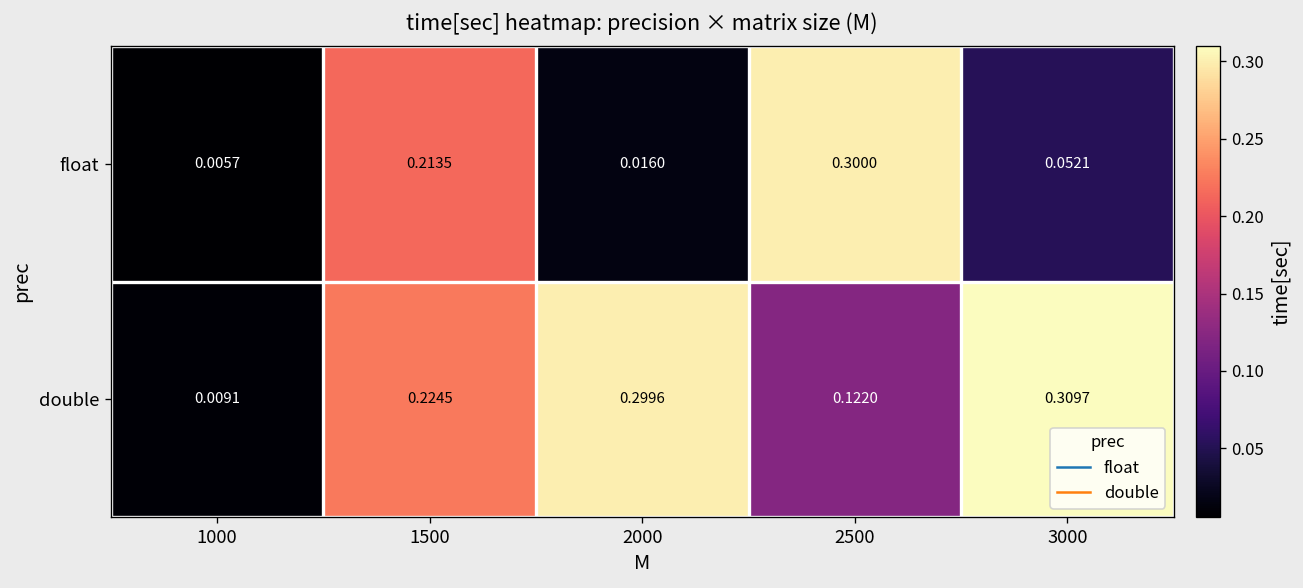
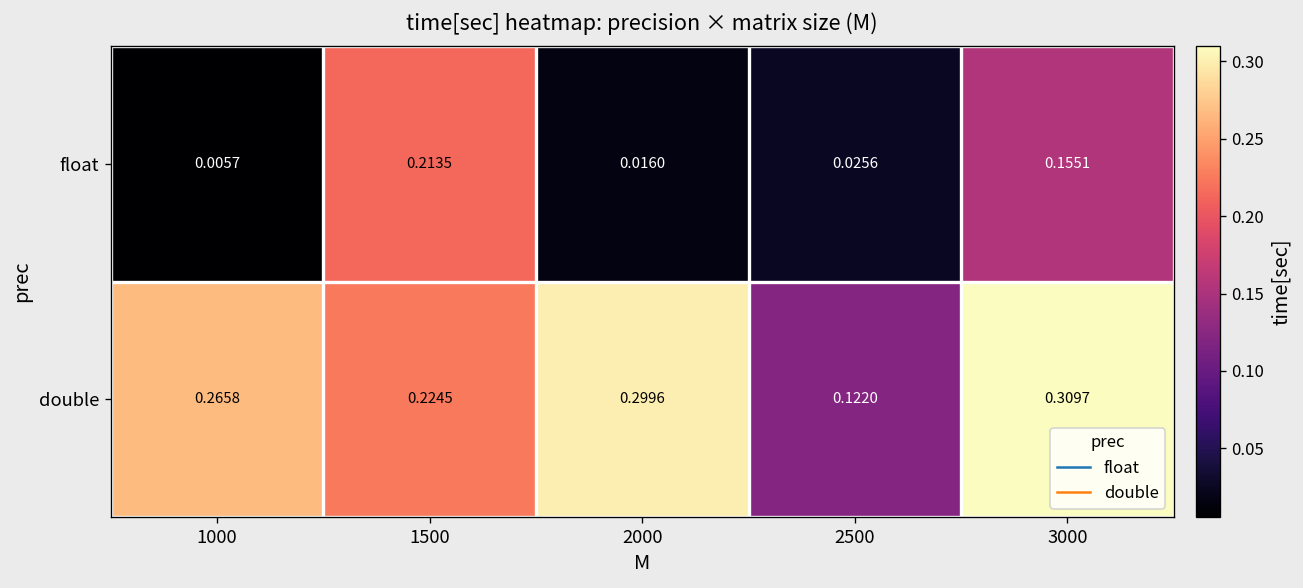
float, 2500: 0.3000 -> 0.0256
float, 3000: 0.0521 -> 0.1551
double, 1000: 0.0091 -> 0.2658
